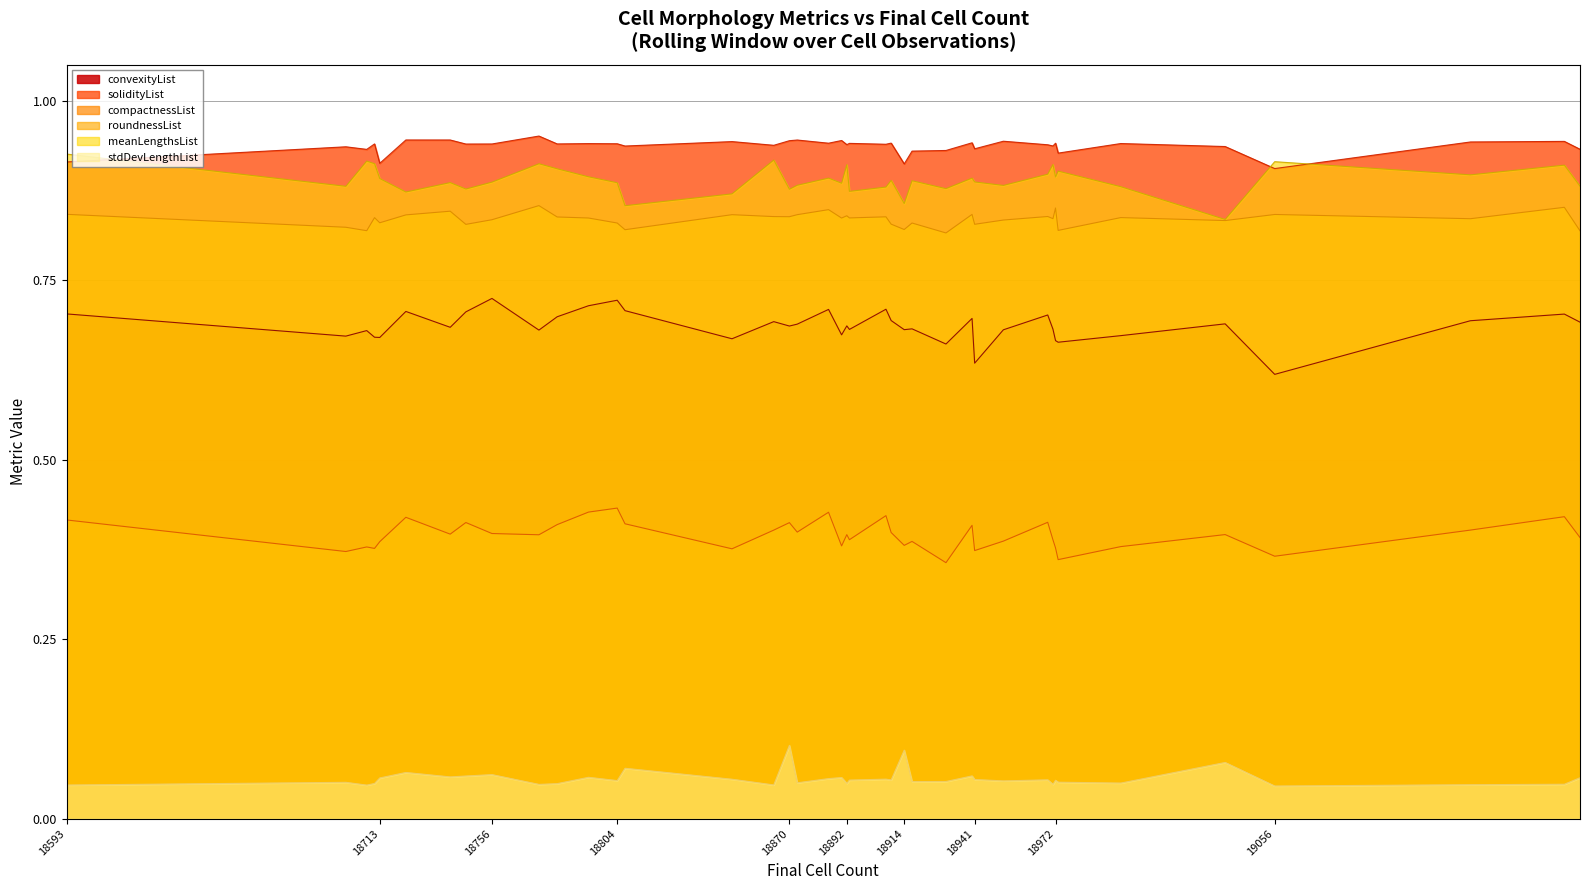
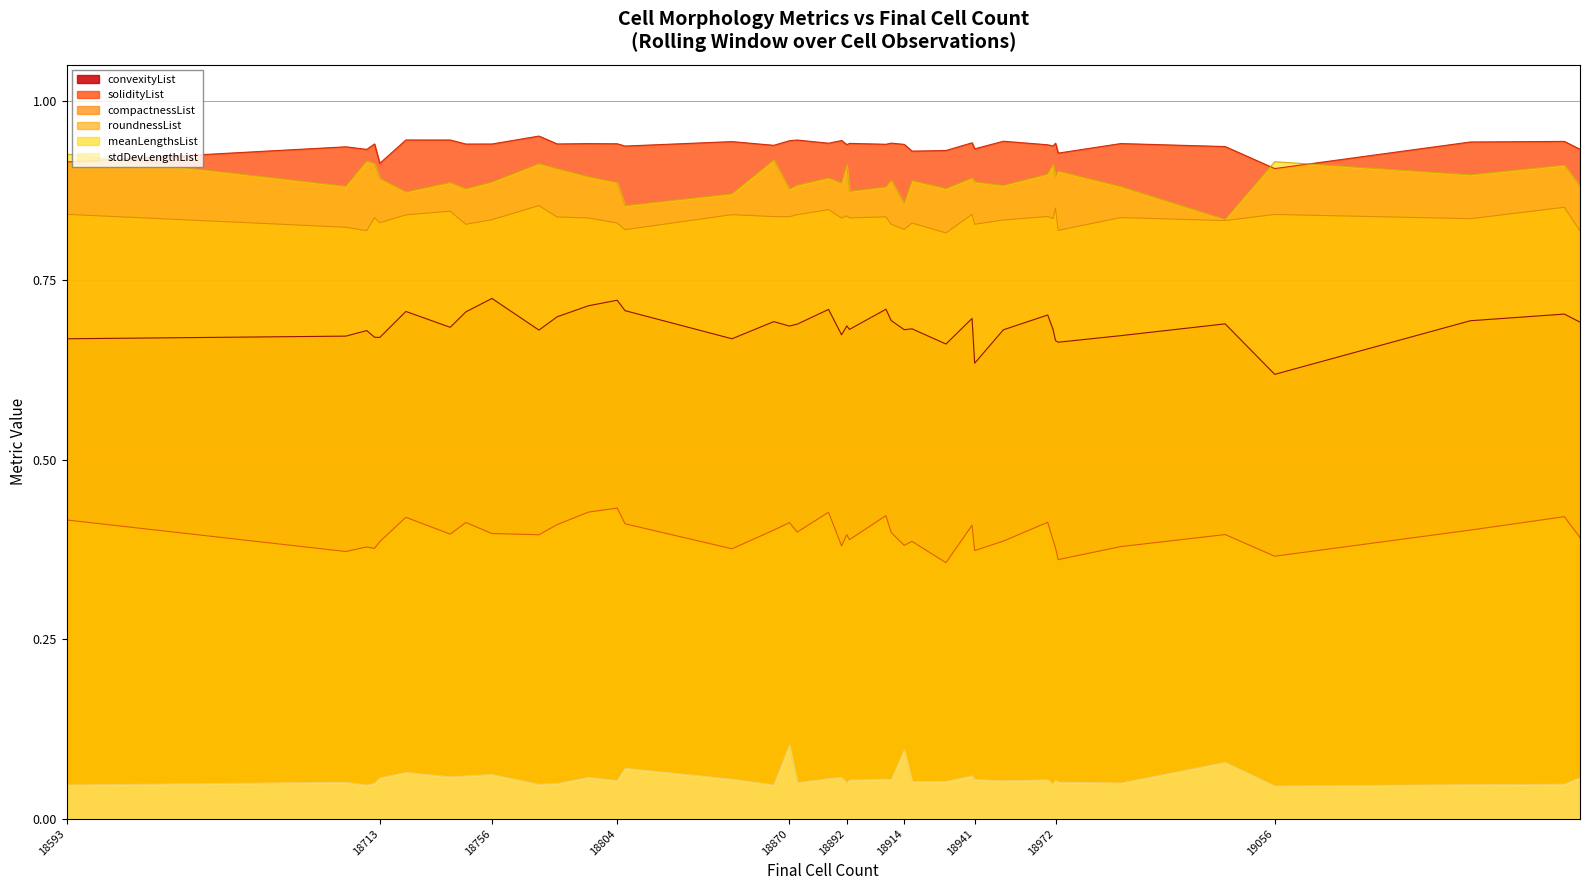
convexityList, 18593: 0.70 -> 0.67
solidityList, 18914: 0.91 -> 0.94
